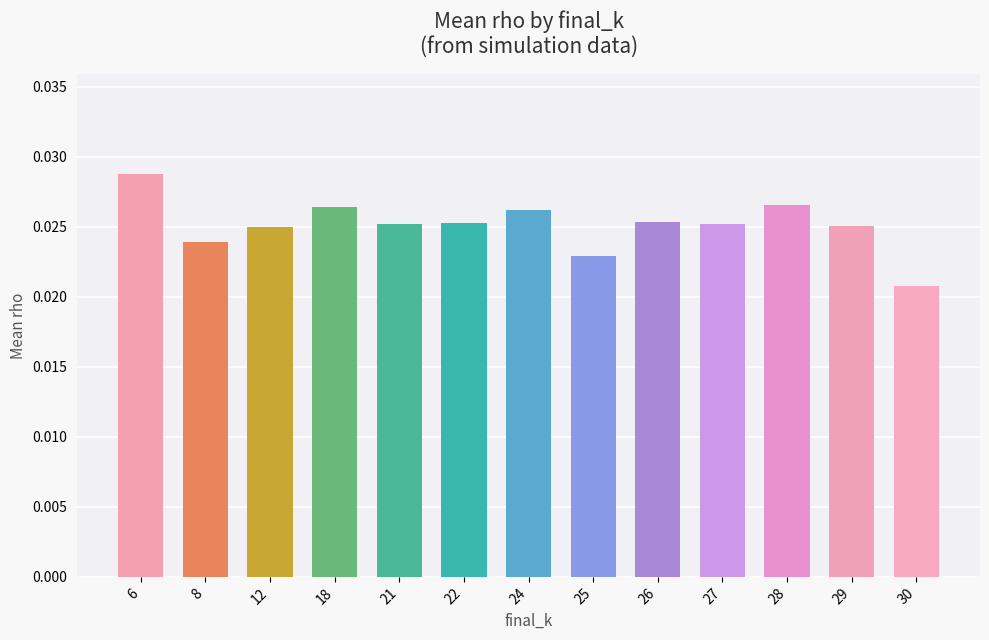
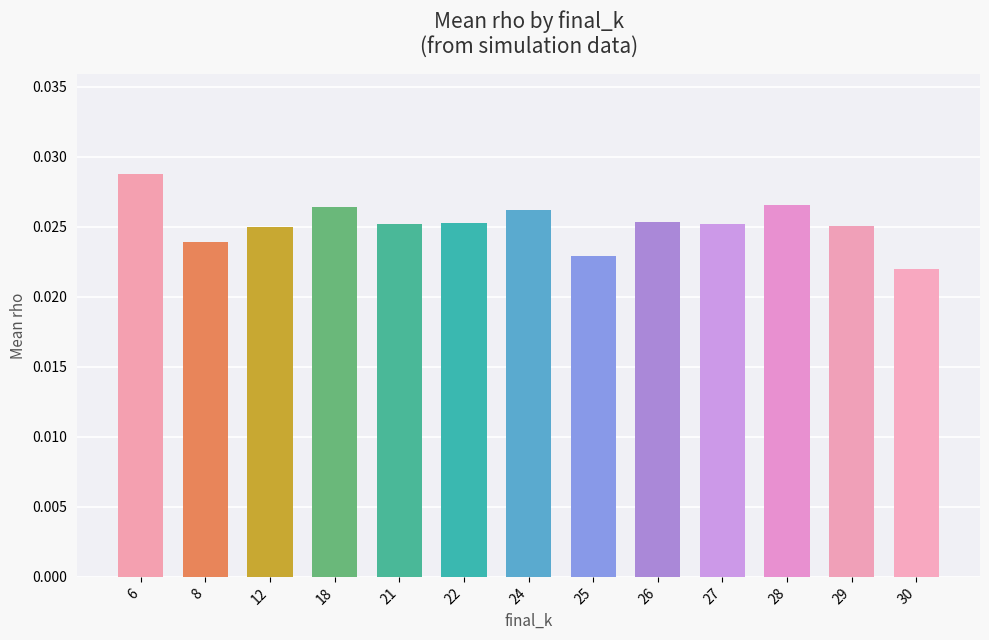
30: 0.0208 -> 0.0220
